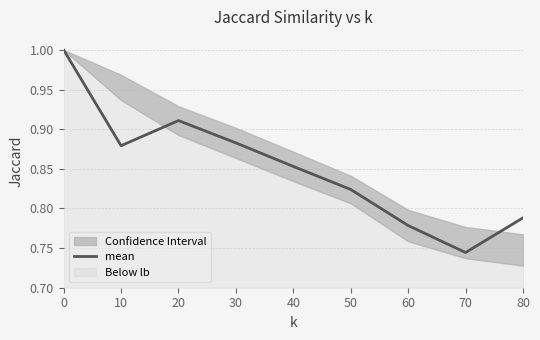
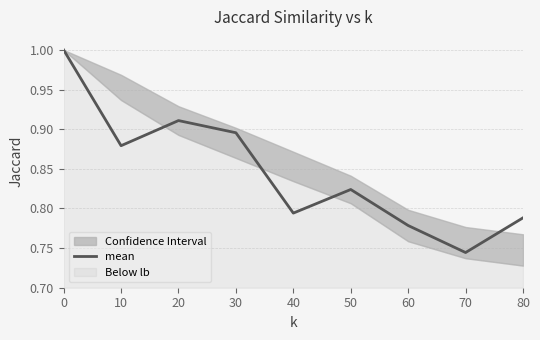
mean, 30: 0.88 -> 0.90
mean, 40: 0.85 -> 0.79
